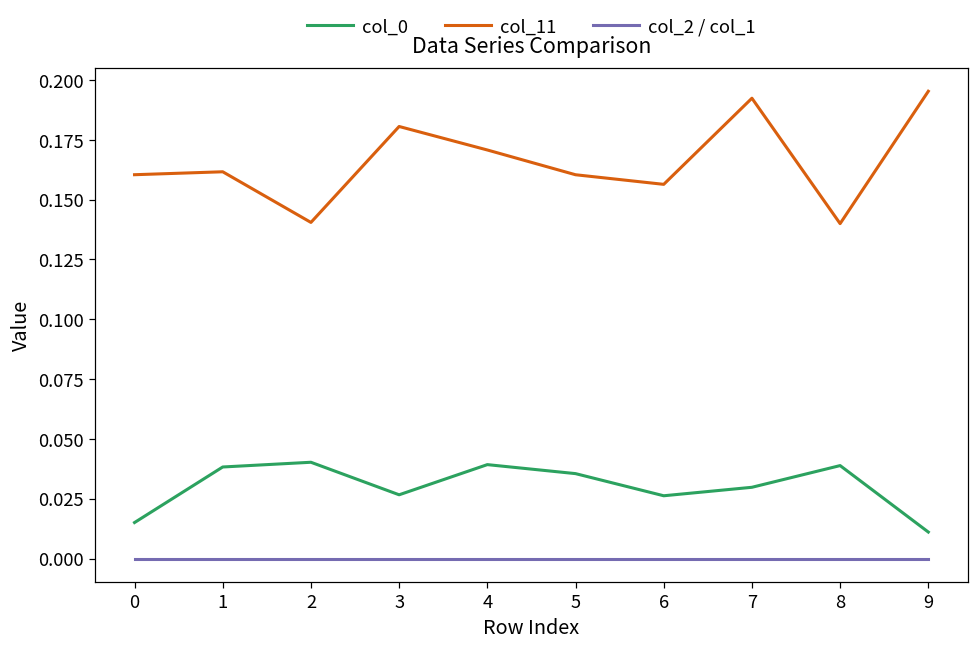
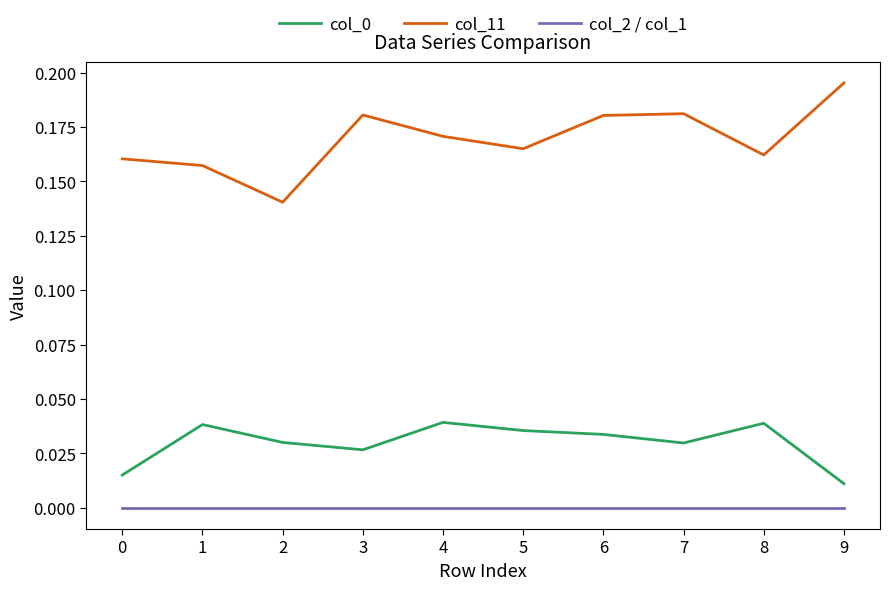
col_11, 1: 0.162 -> 0.157
col_0, 2: 0.040 -> 0.030
col_11, 5: 0.160 -> 0.165
col_0, 6: 0.026 -> 0.034
col_11, 6: 0.156 -> 0.180
col_11, 7: 0.192 -> 0.181
col_11, 8: 0.140 -> 0.162
